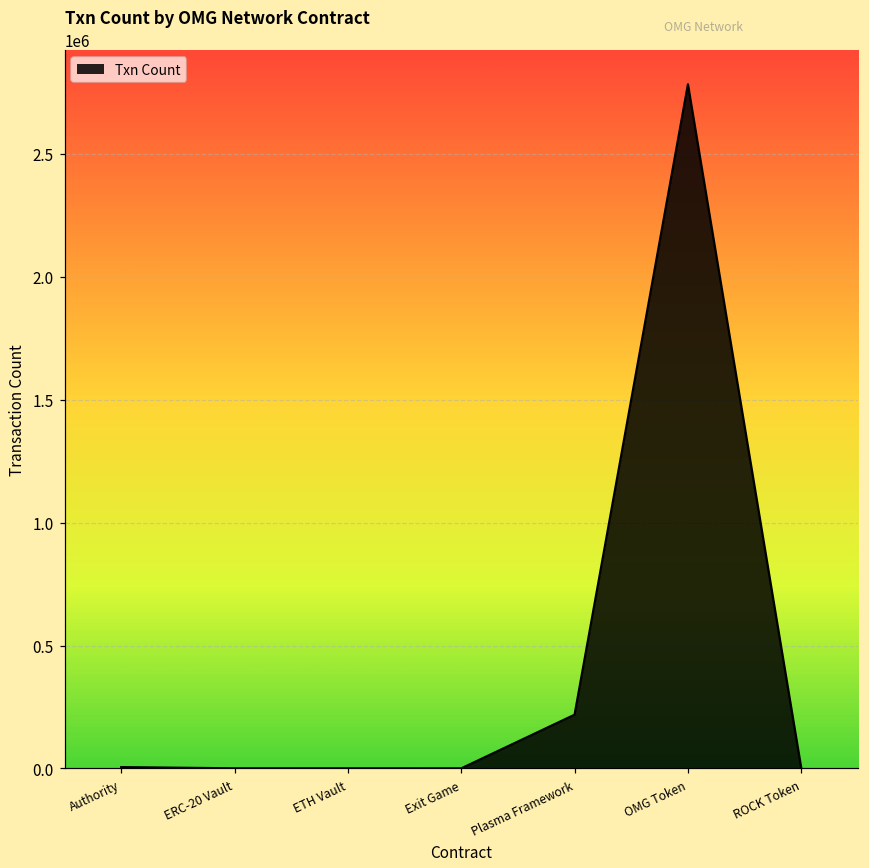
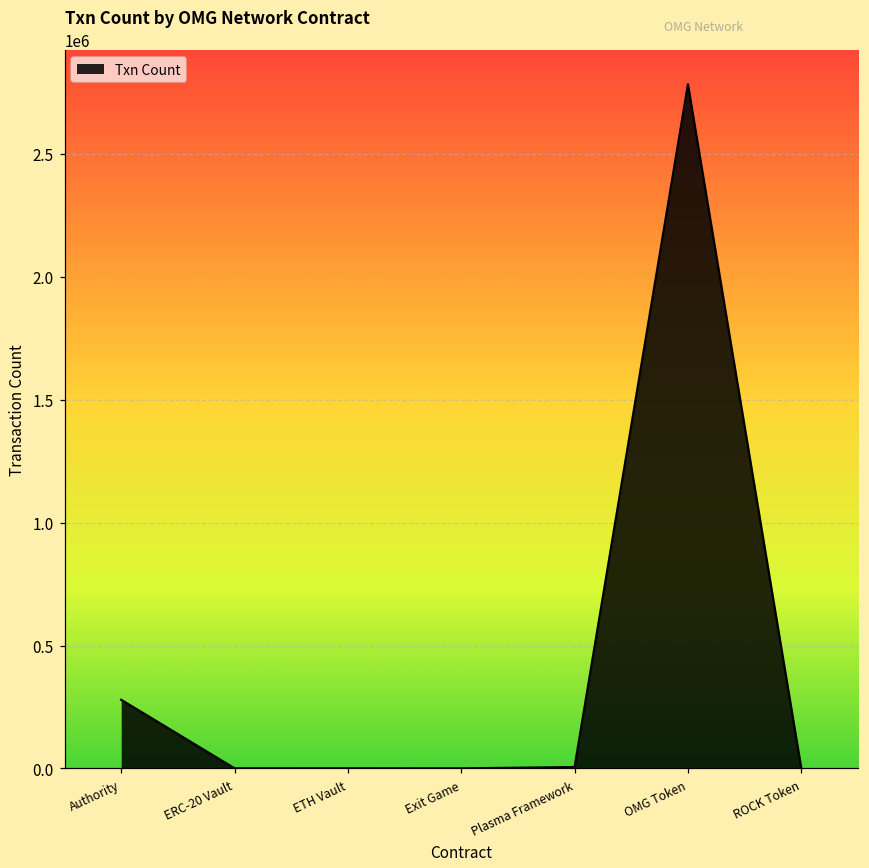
Authority: 10000 -> 280000
Plasma Framework: 220000 -> 10000
